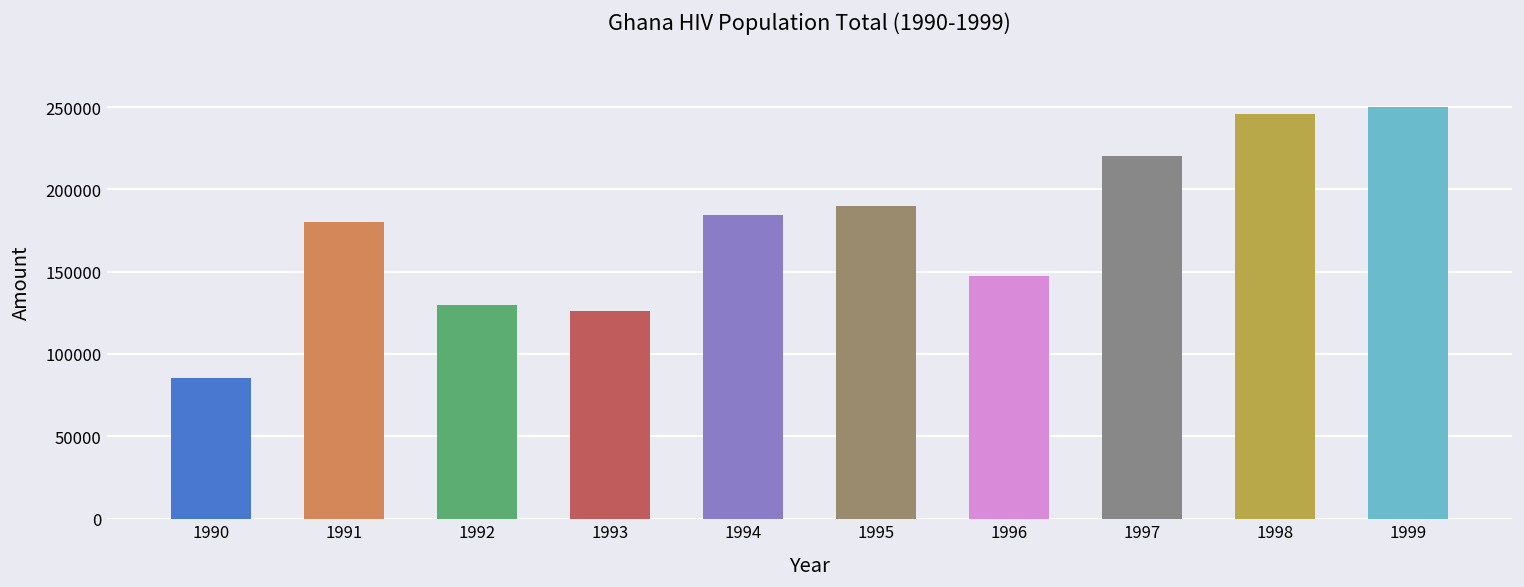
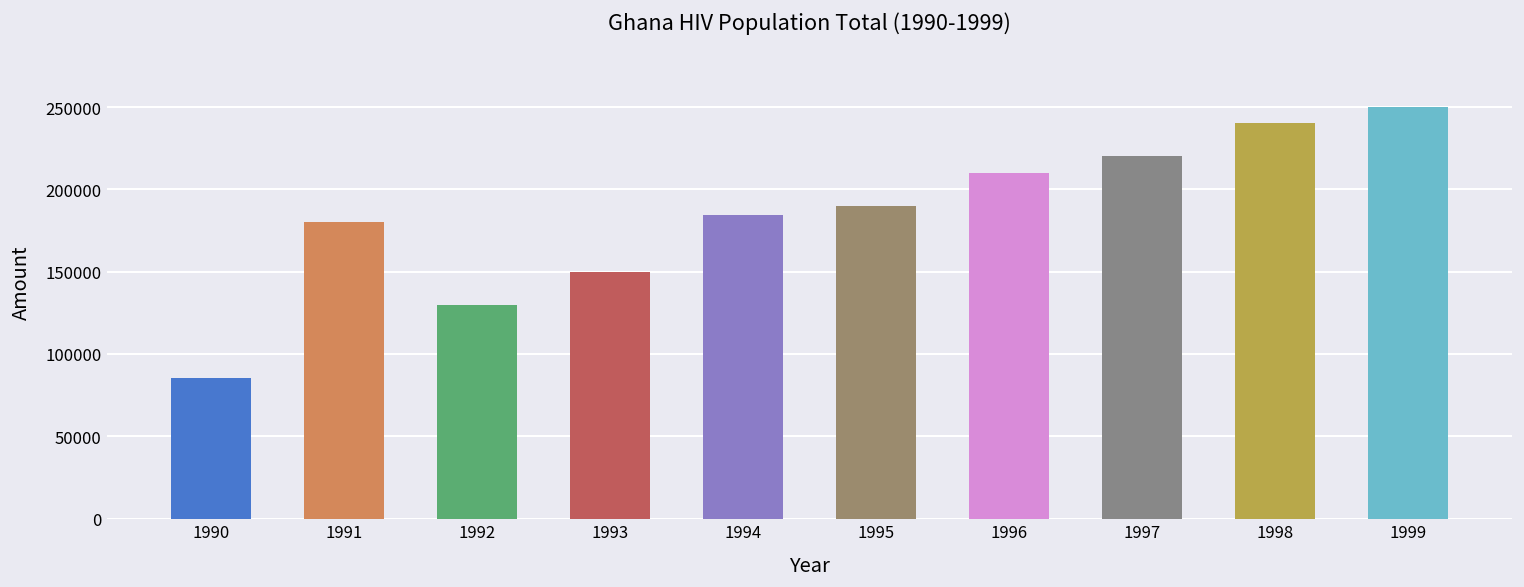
1993: 126000 -> 150000
1996: 147000 -> 210000
1998: 246000 -> 240000
